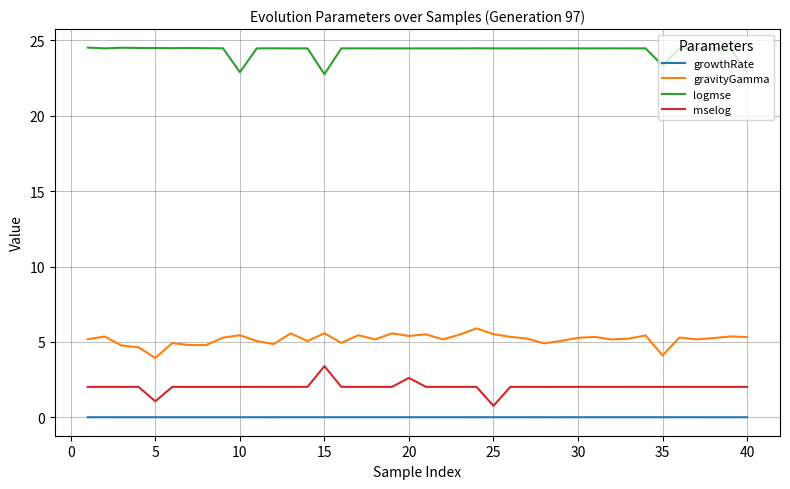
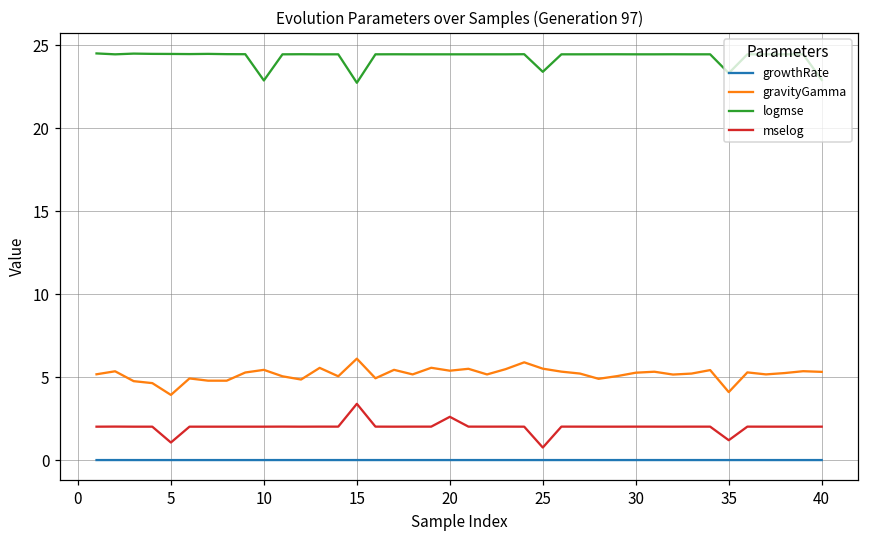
gravityGamma, 15: 5.6 -> 6.1
logmse, 25: 24.5 -> 23.4
mselog, 35: 2.0 -> 1.2
